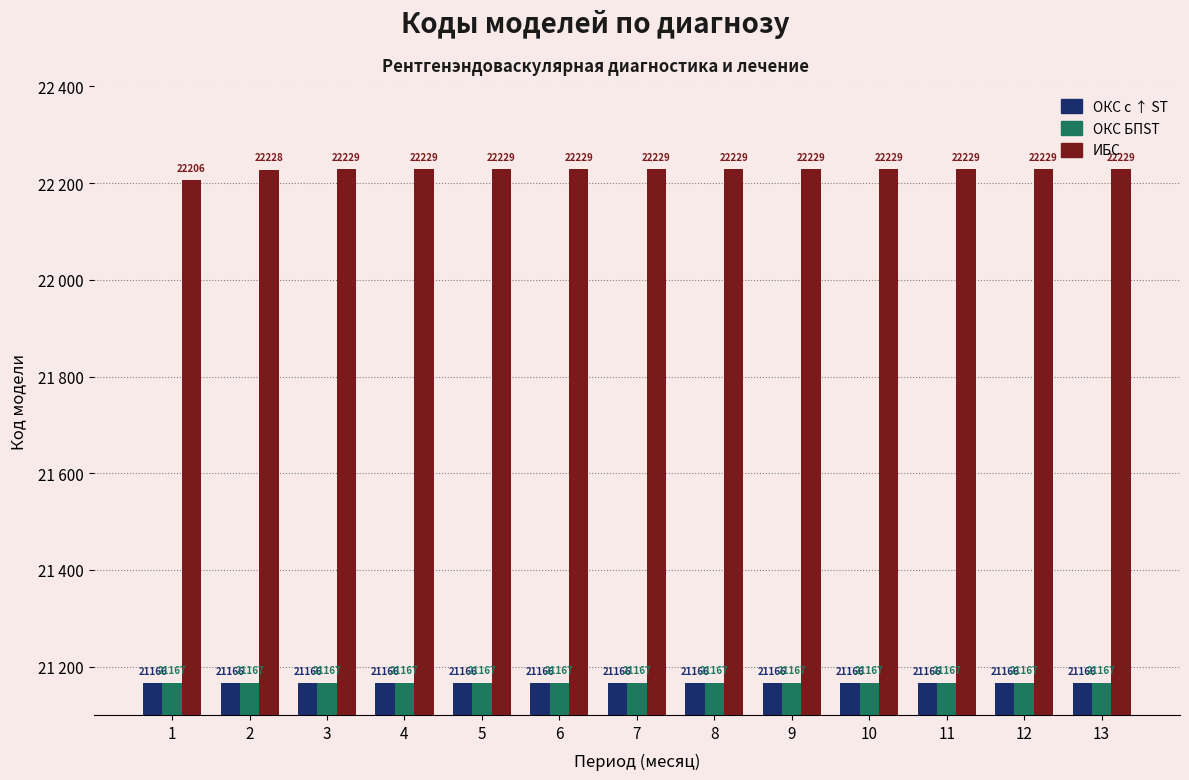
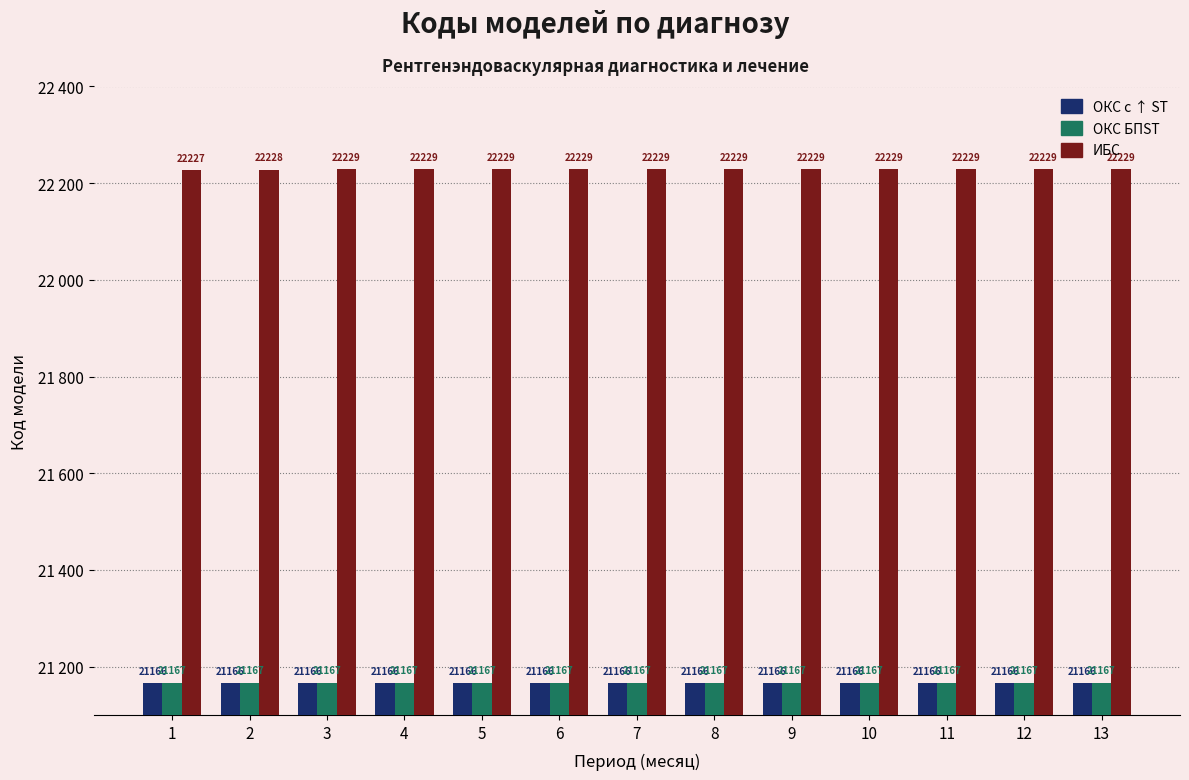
ИБС, 1: 22206 -> 22227
